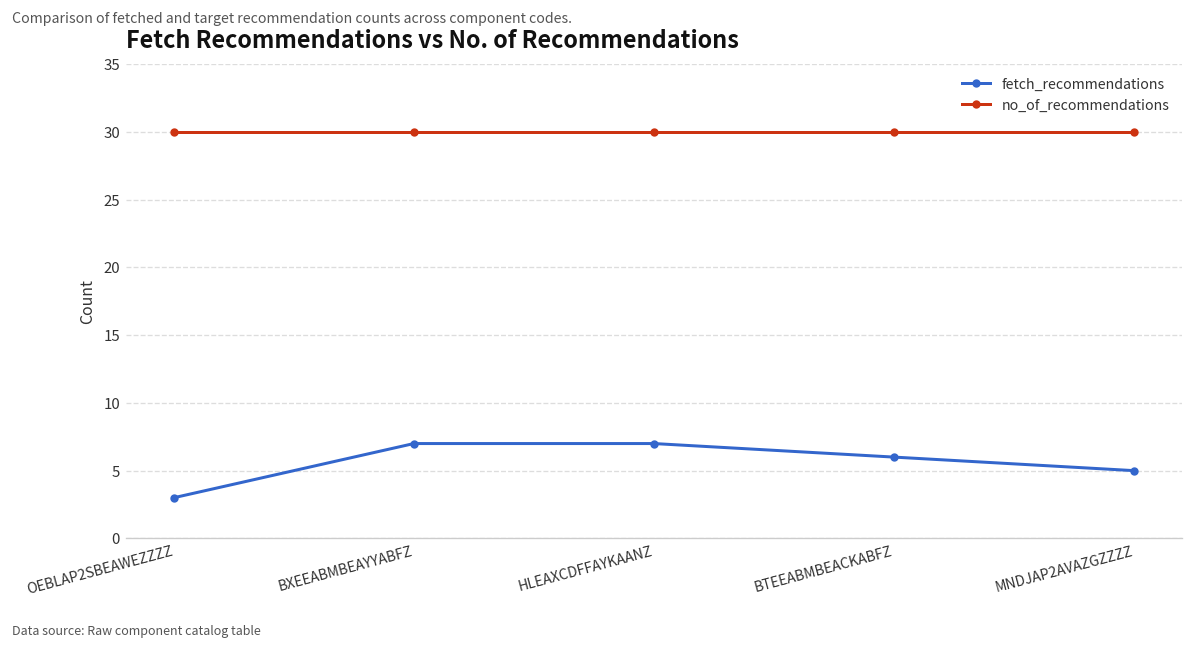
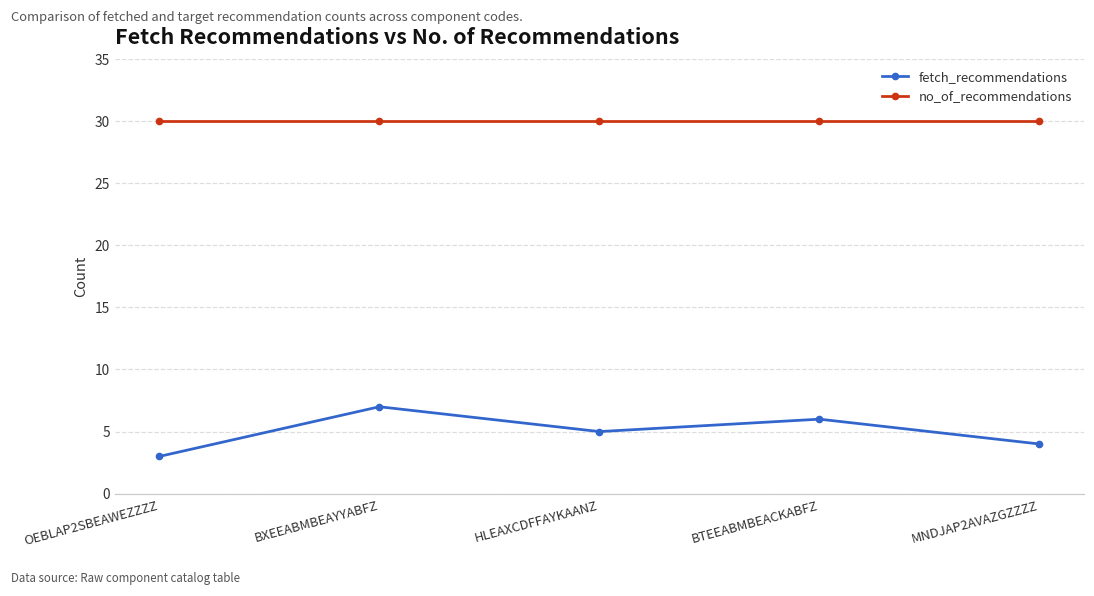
fetch_recommendations, HLEAXCDFFAYKAANZ: 7 -> 5
fetch_recommendations, MNDJAP2AVAZGZZZZ: 5 -> 4
